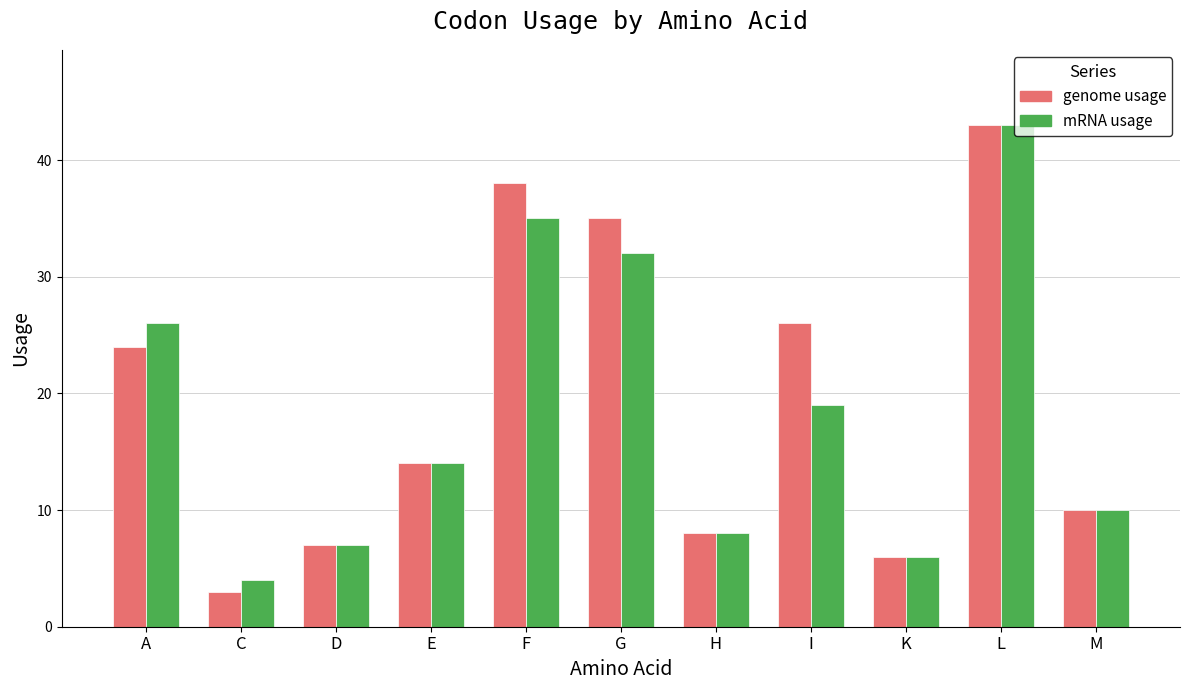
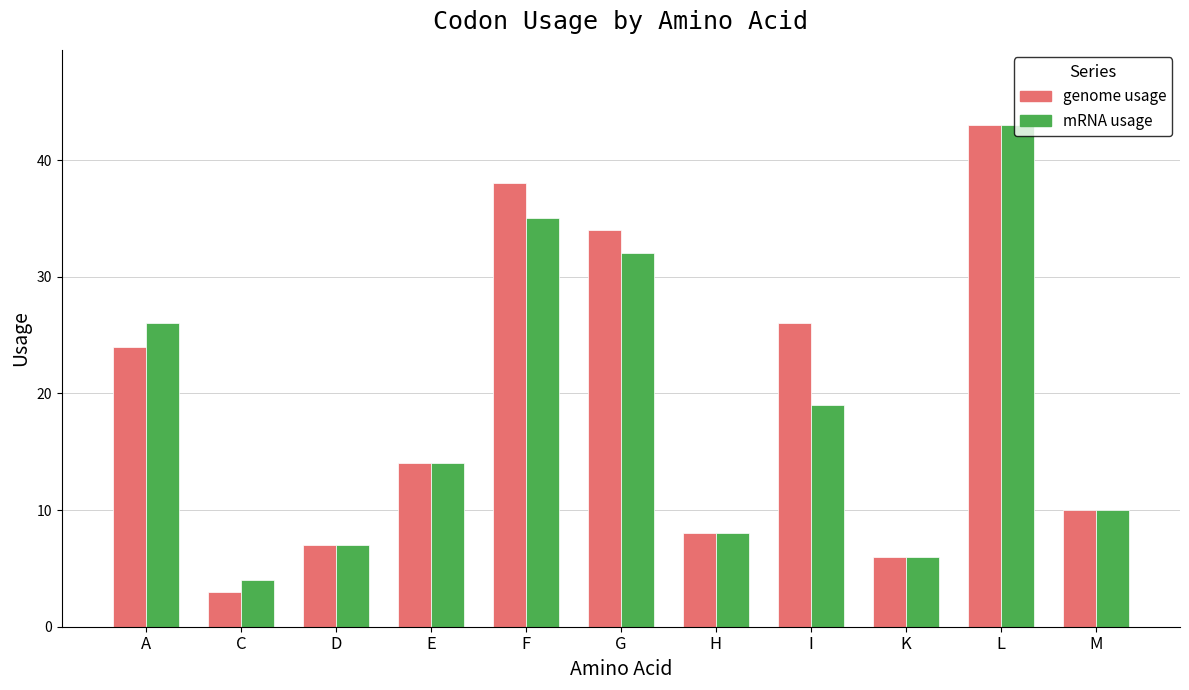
genome usage, G: 35 -> 34
